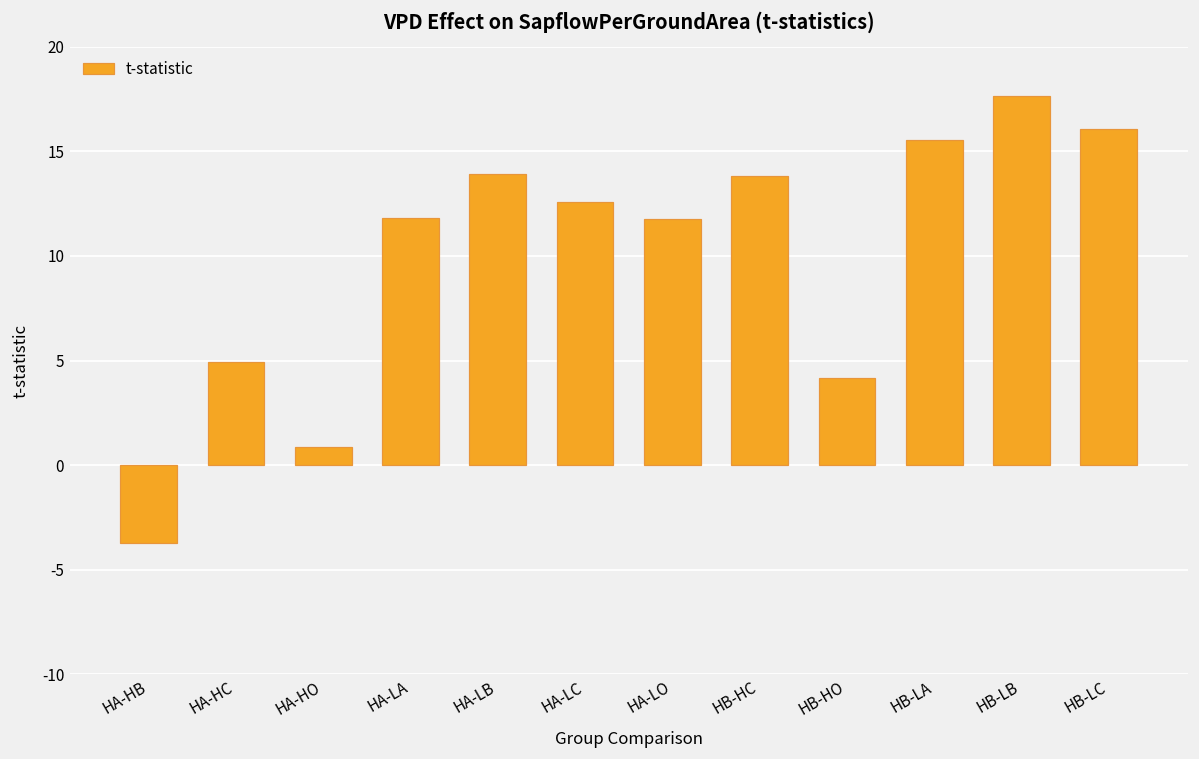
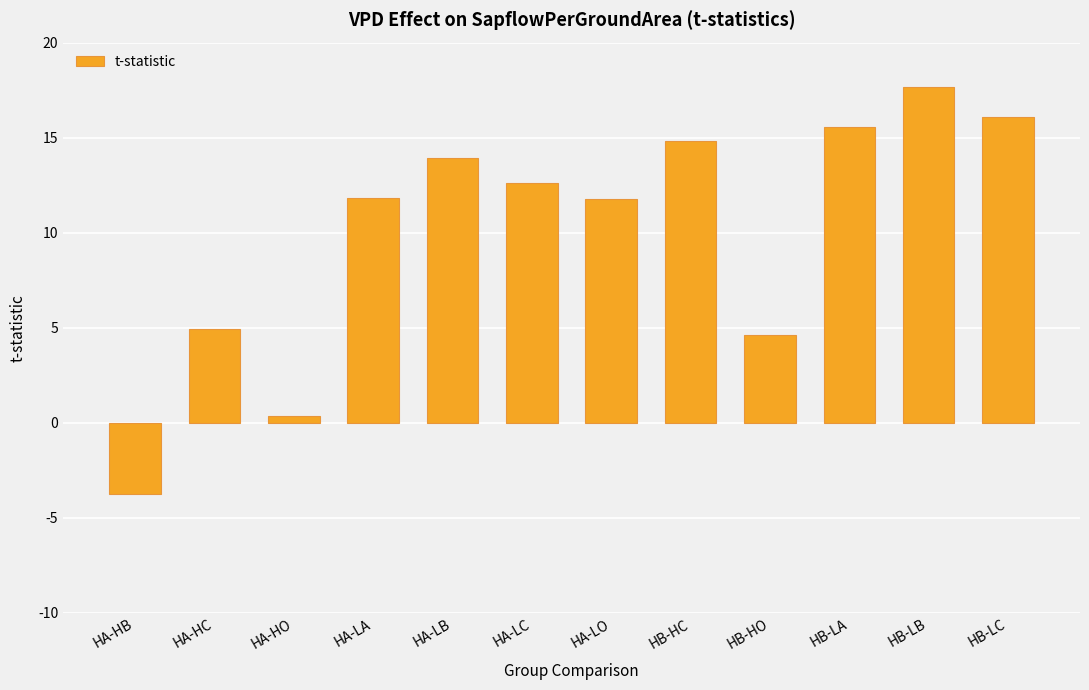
HA-HO: 0.9 -> 0.4
HB-HC: 13.8 -> 14.8
HB-HO: 4.1 -> 4.6
